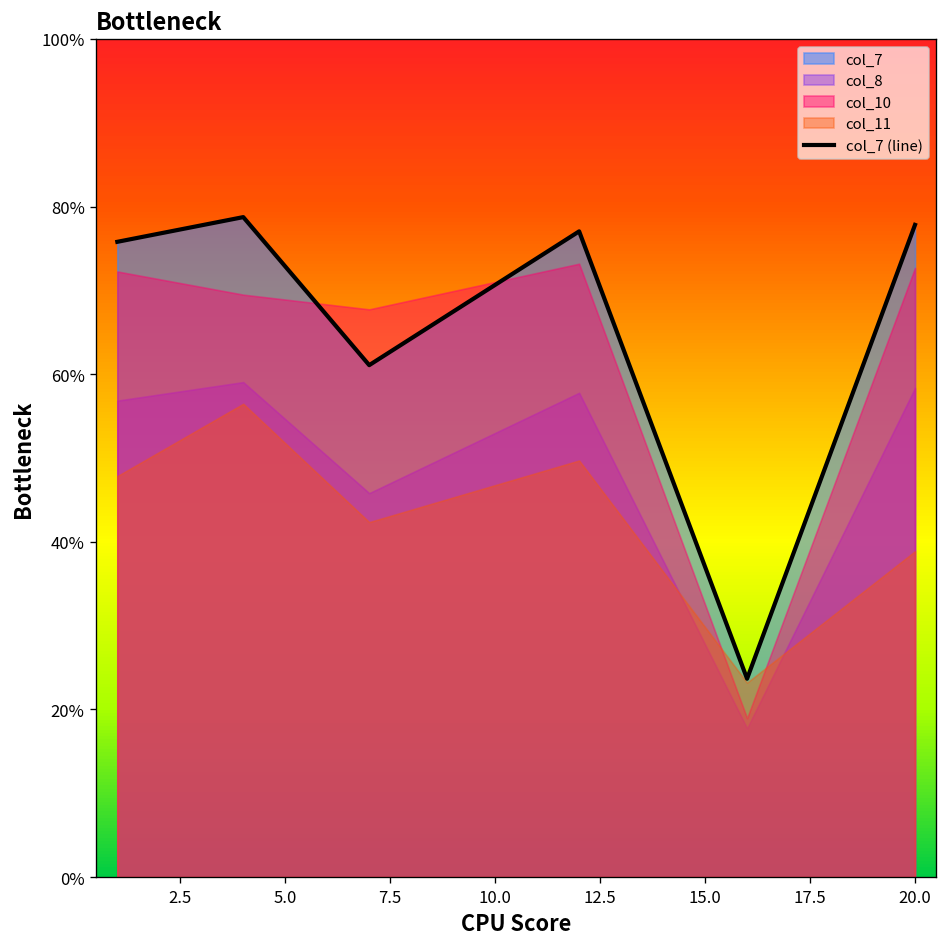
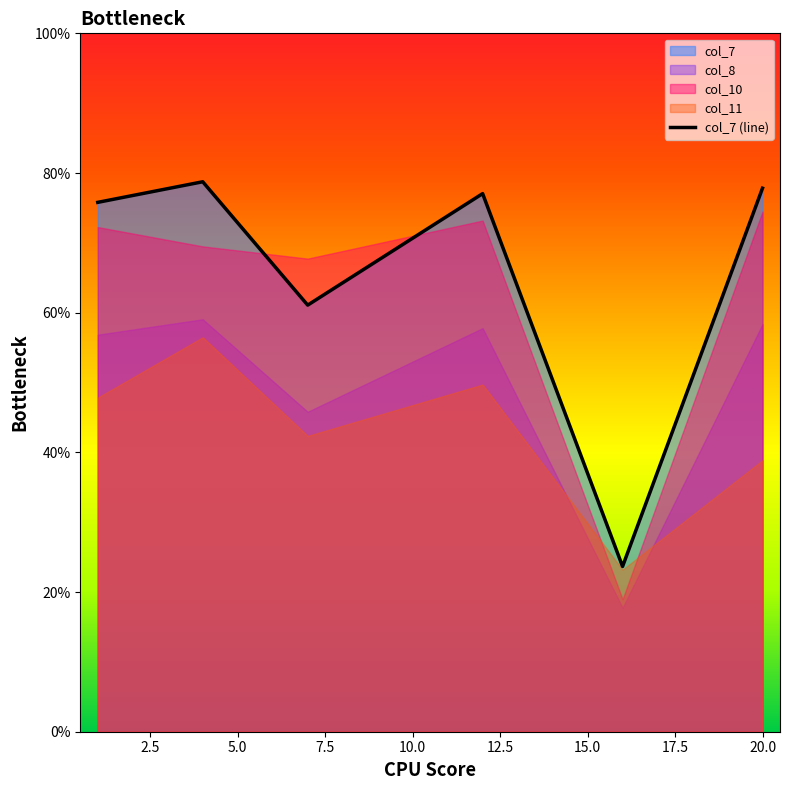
col_10, 20.0: 73% -> 74%
